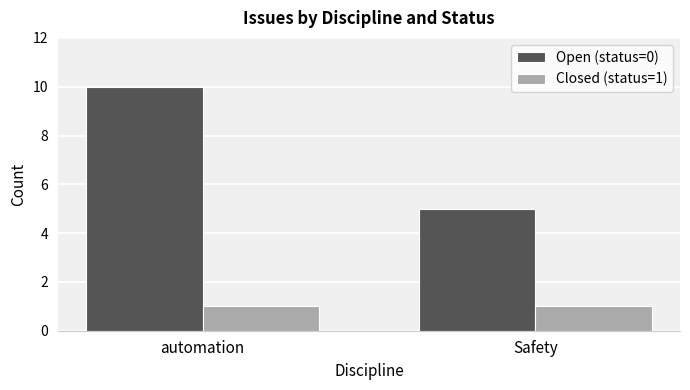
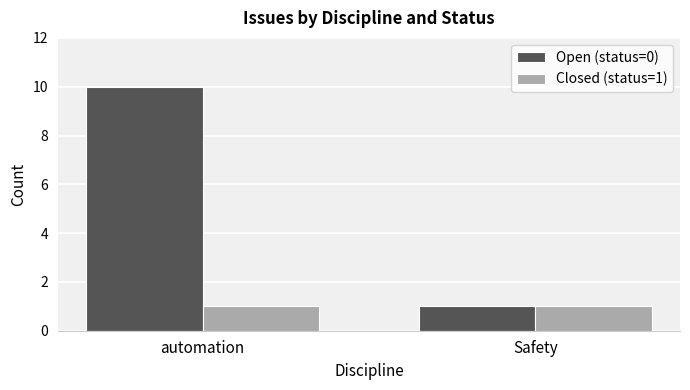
Open (status=0), Safety: 5 -> 1
